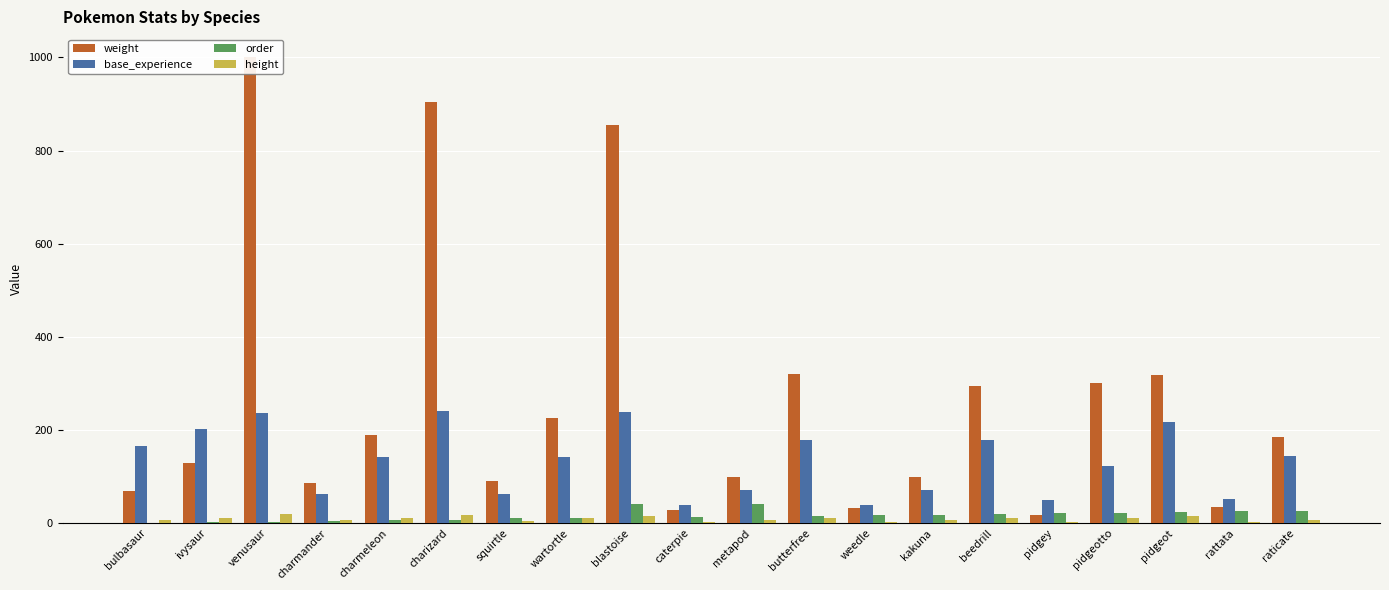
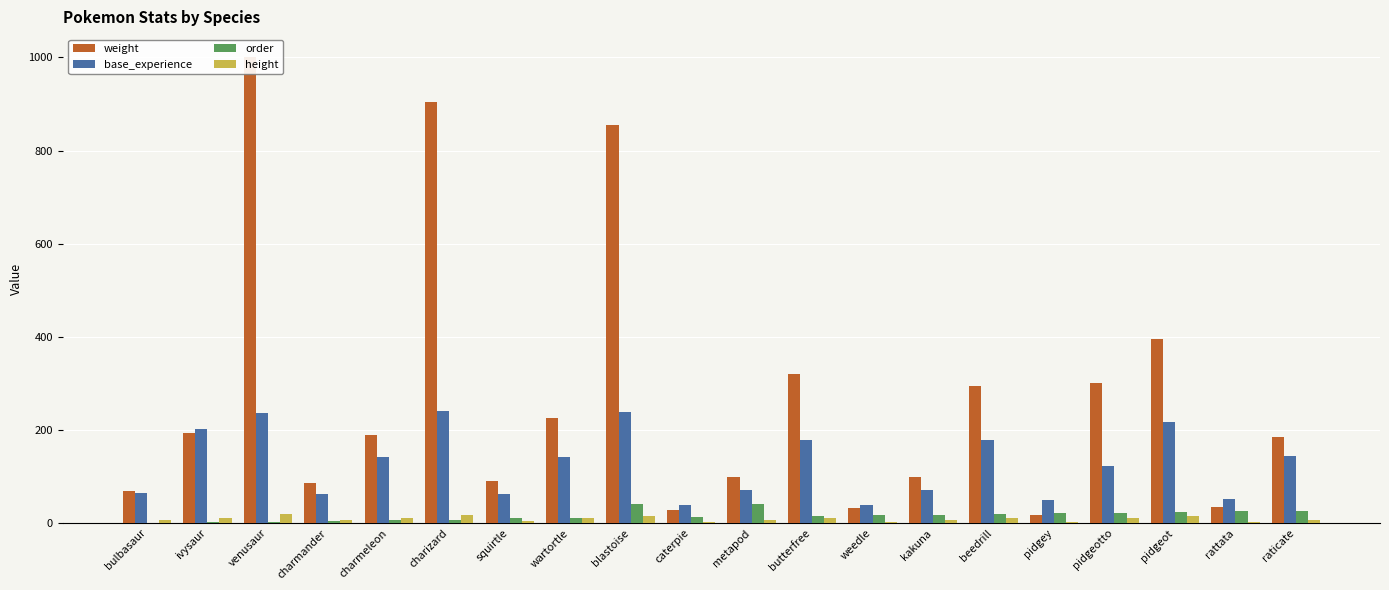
base_experience, bulbasaur: 170 -> 60
weight, ivysaur: 130 -> 190
weight, pidgeot: 320 -> 400
